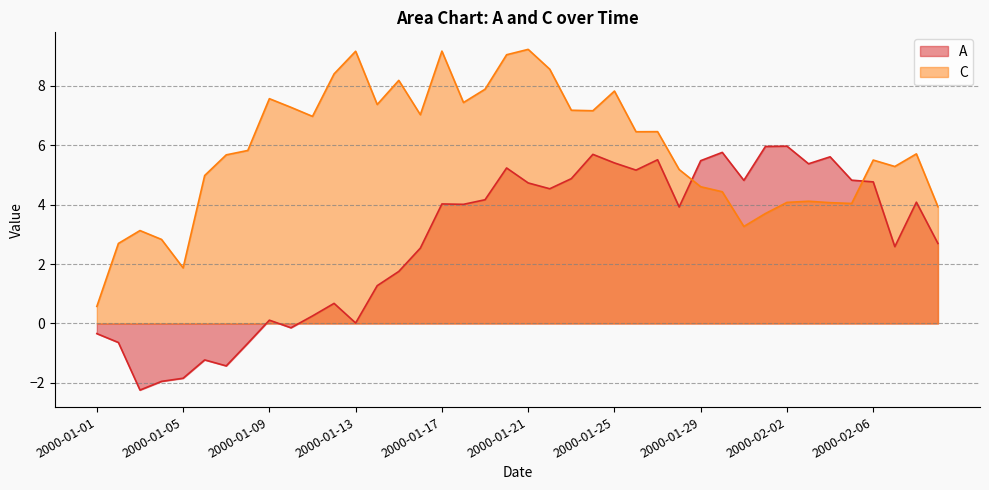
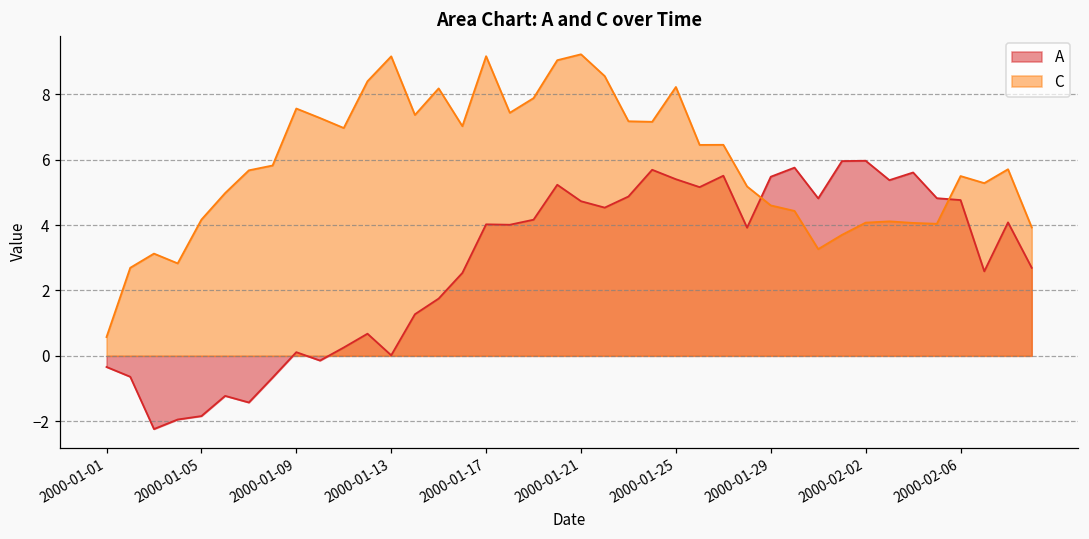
C, 2000-01-05: 1.9 -> 4.2
C, 2000-01-25: 7.8 -> 8.2
